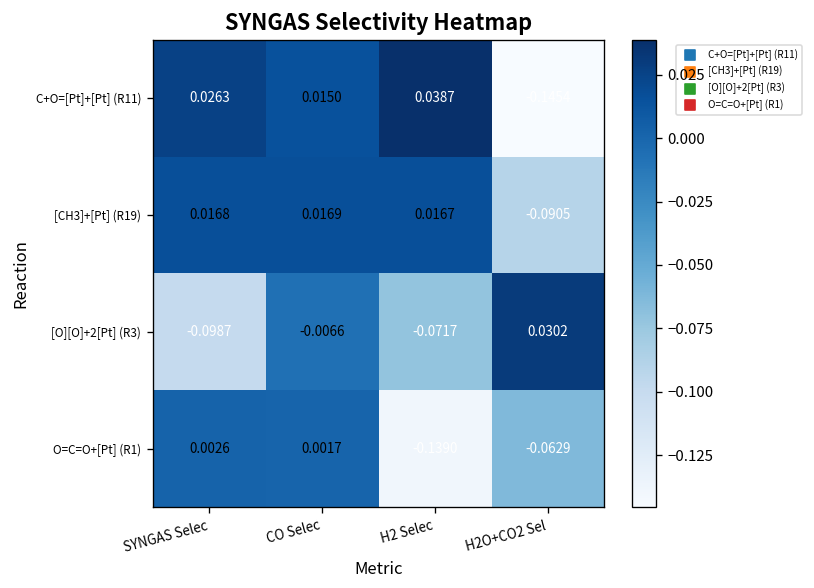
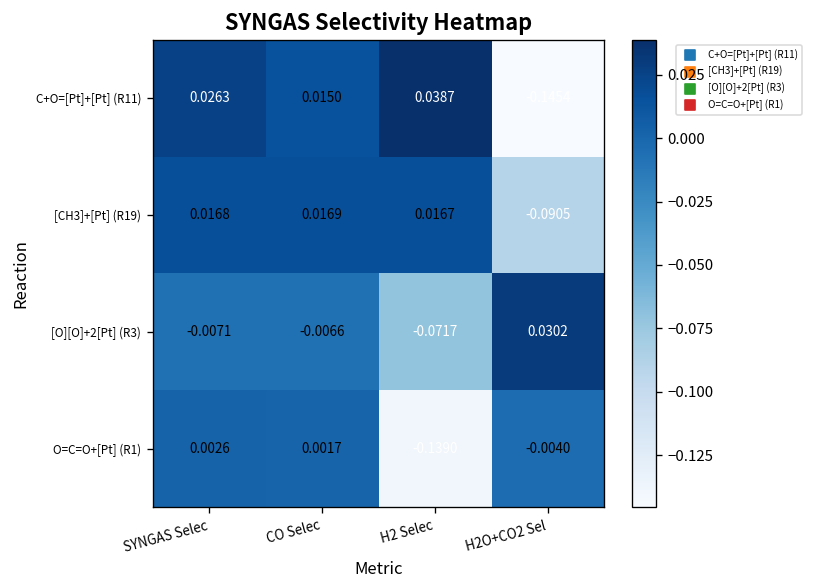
[O][O]+2[Pt] (R3), SYNGAS Selec: -0.0987 -> -0.0071
O=C=O+[Pt] (R1), H2O+CO2 Sel: -0.0629 -> -0.0040
